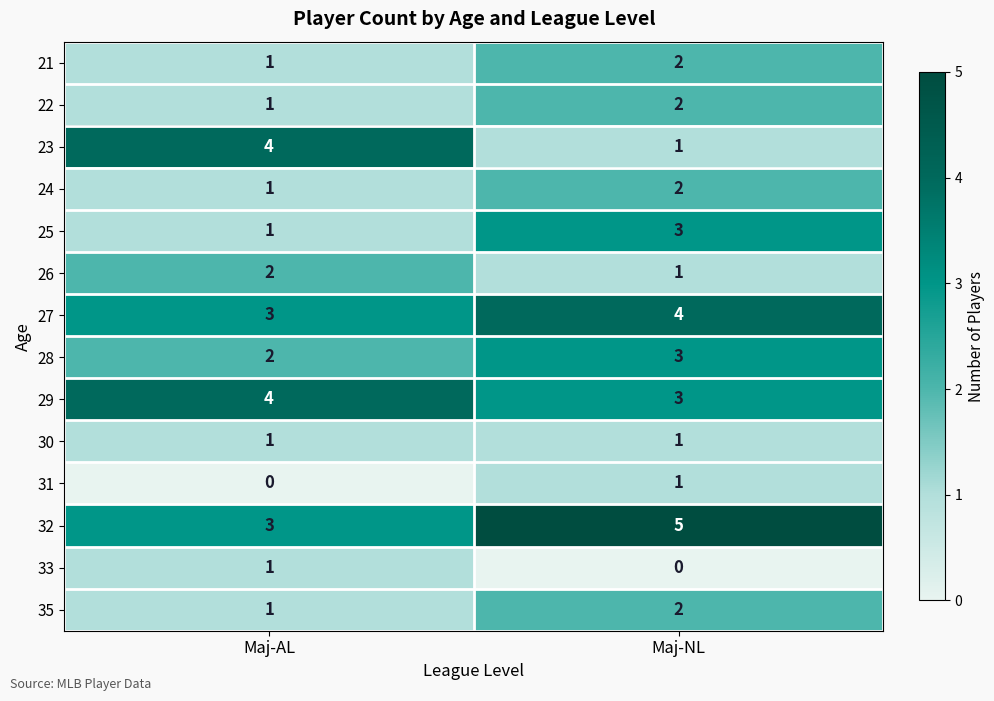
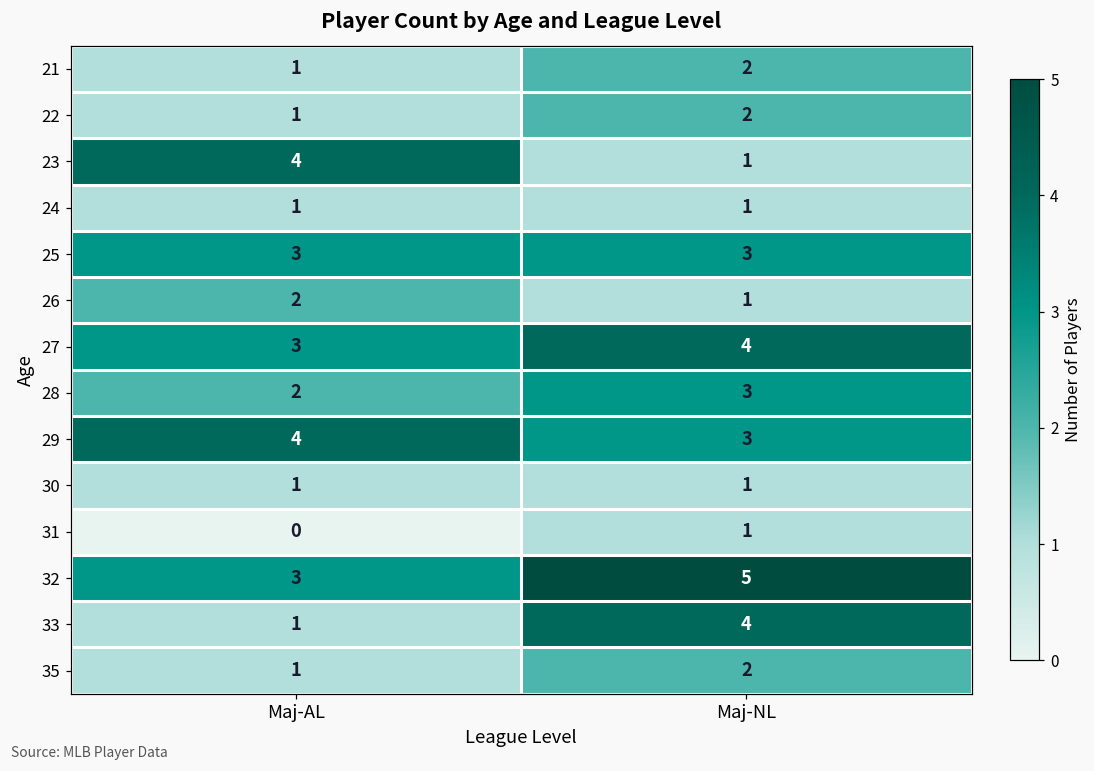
24, Maj-NL: 2 -> 1
25, Maj-AL: 1 -> 3
33, Maj-NL: 0 -> 4
